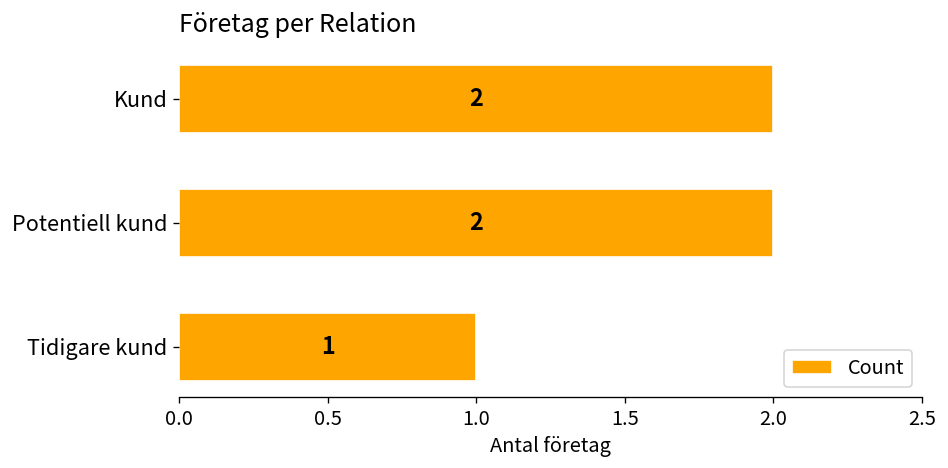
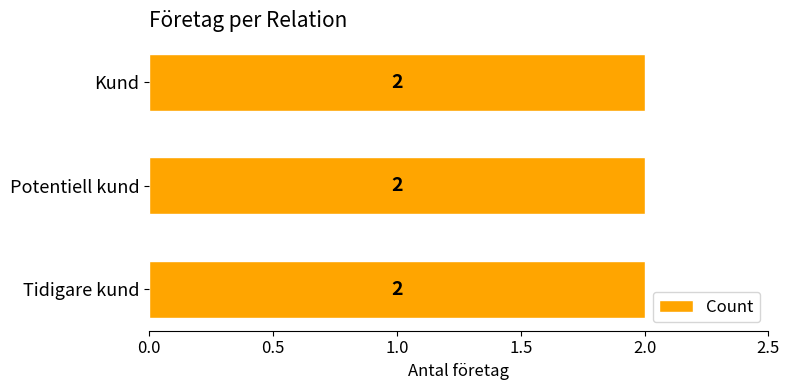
Tidigare kund: 1 -> 2
